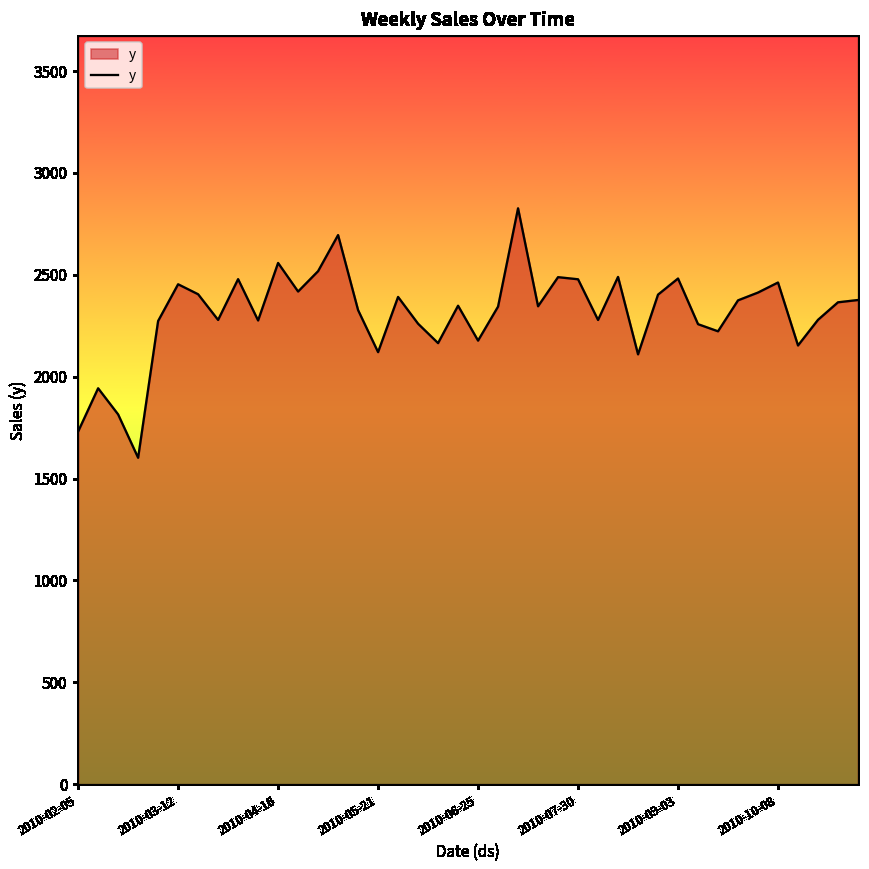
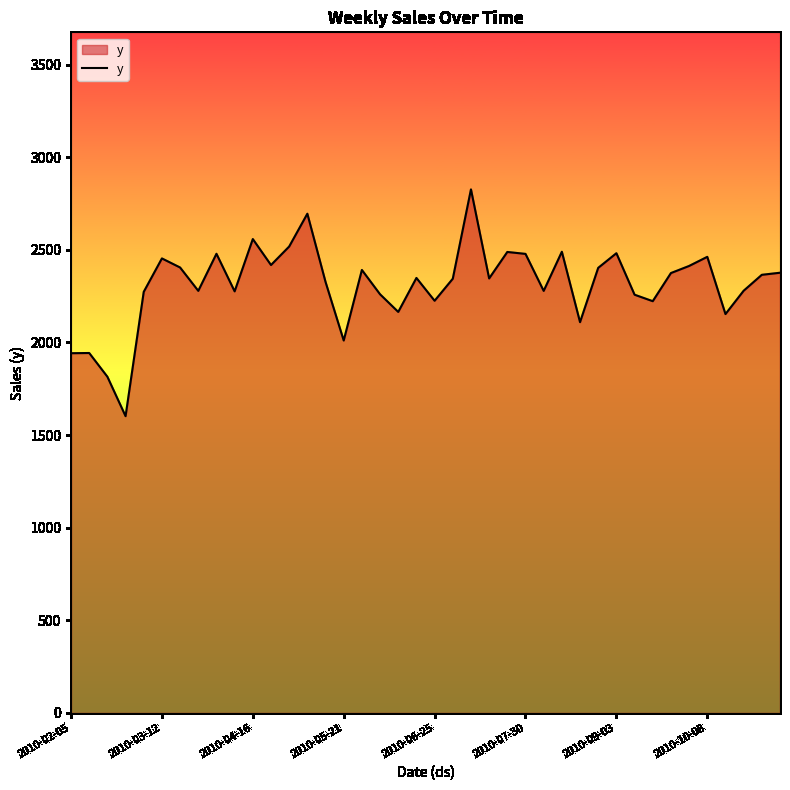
2010-02-05: 1730 -> 1940
2010-05-21: 2120 -> 2010
2010-06-25: 2180 -> 2230
